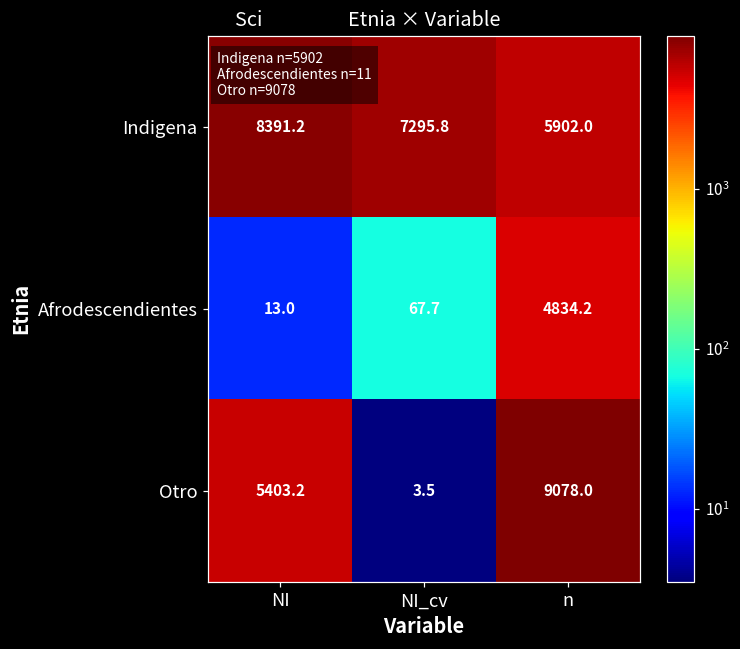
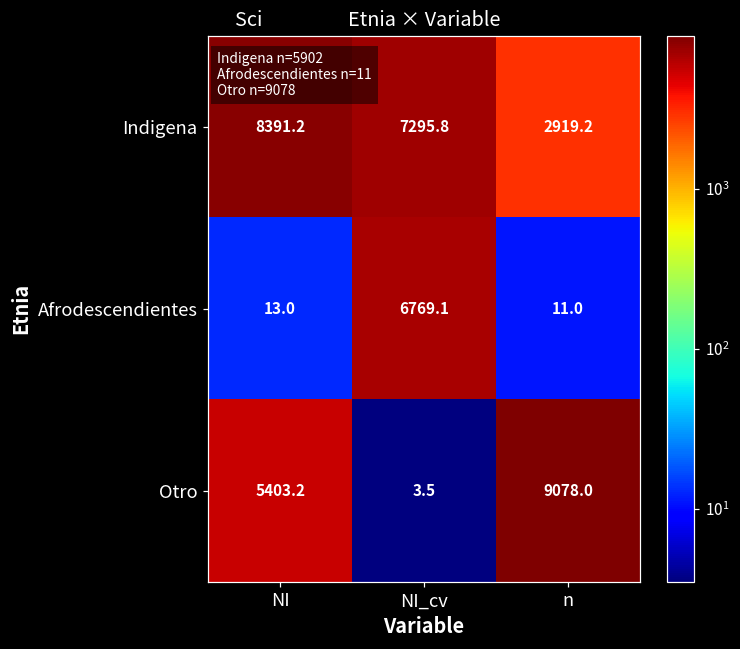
Indigena, n: 5902.0 -> 2919.2
Afrodescendientes, NI_cv: 67.7 -> 6769.1
Afrodescendientes, n: 4834.2 -> 11.0
